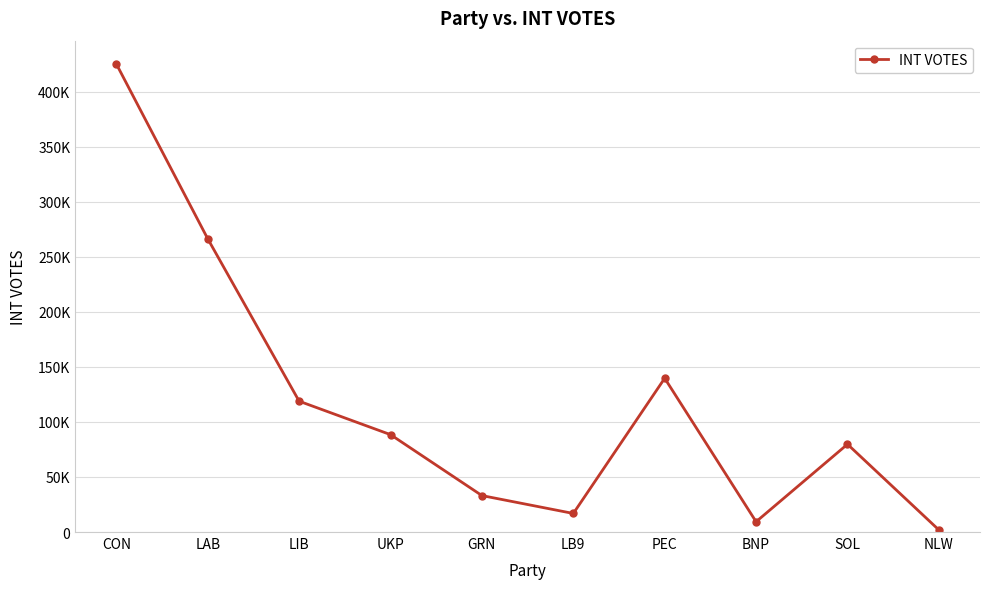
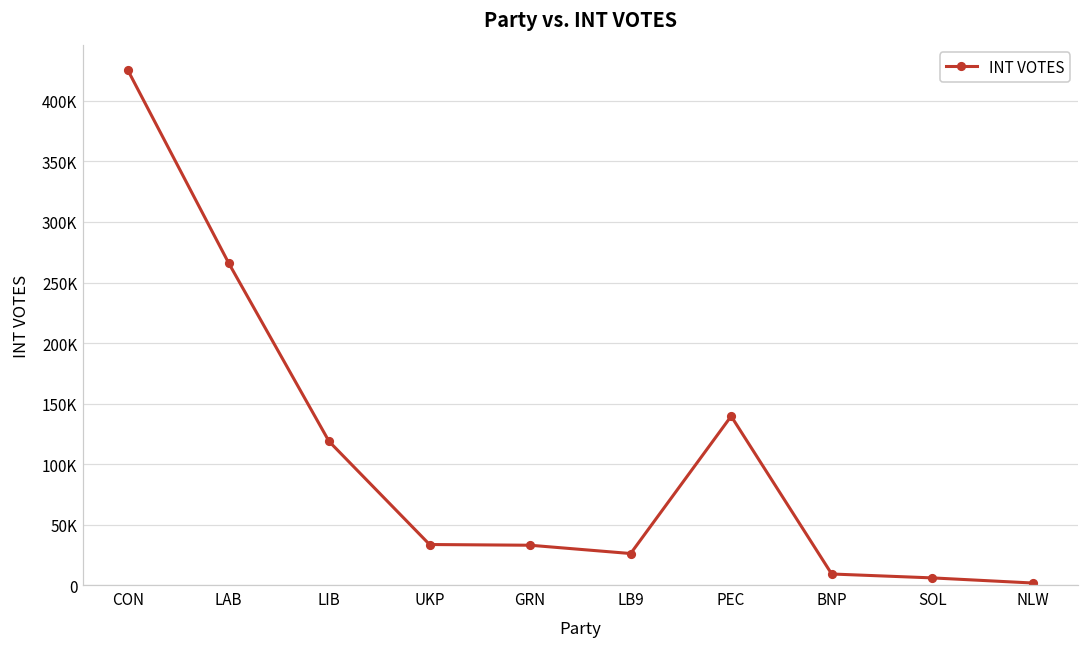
UKP: 88000 -> 34000
LB9: 17000 -> 26000
SOL: 80000 -> 6000
